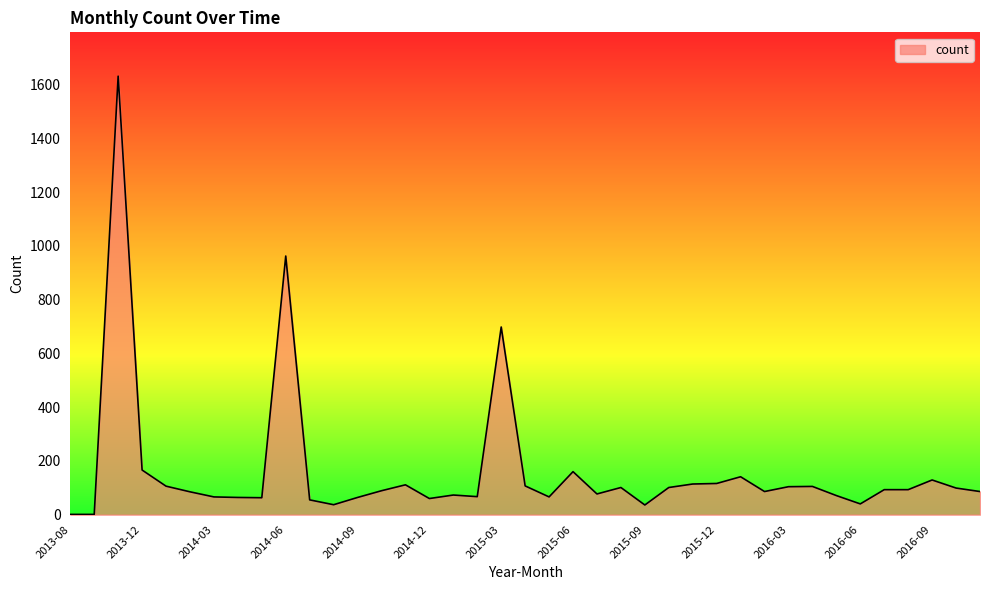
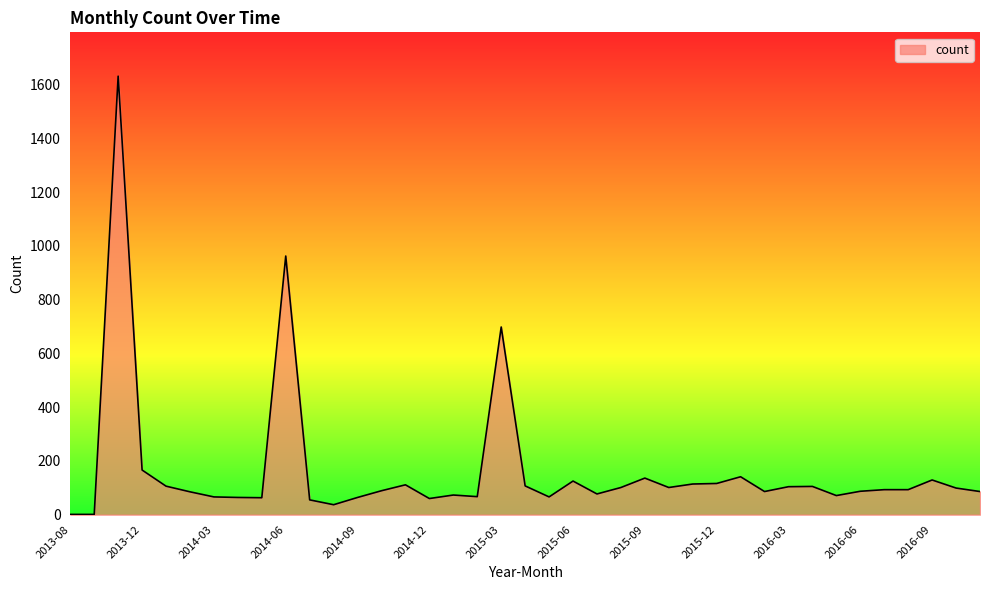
2015-06: 160 -> 130
2015-09: 40 -> 140
2016-06: 40 -> 90
